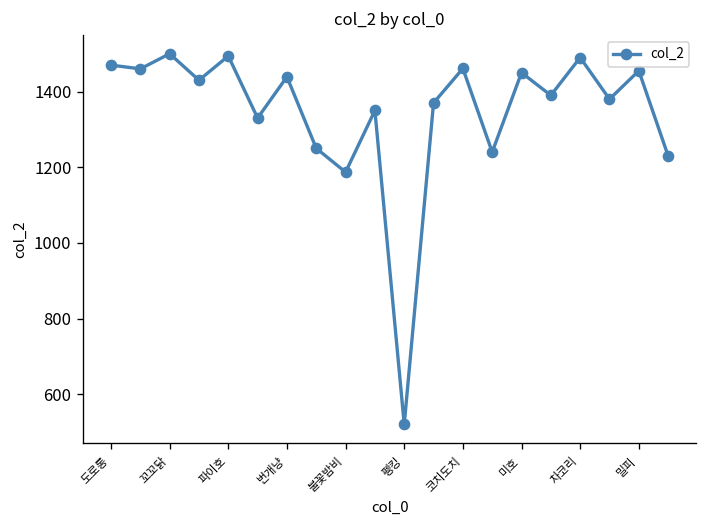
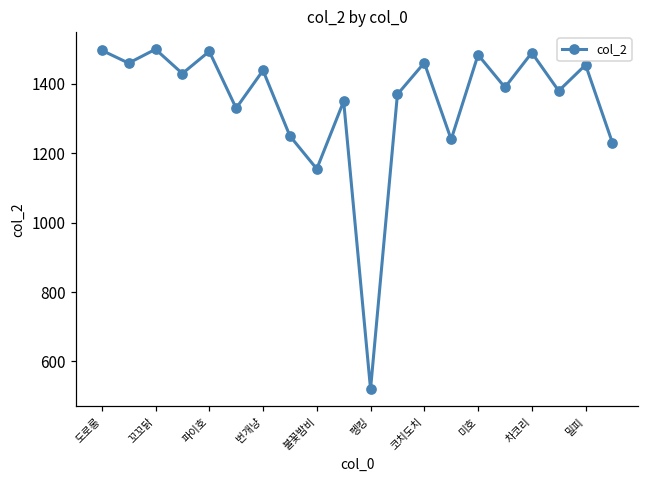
도로롱: 1470 -> 1500
불꽃밤비: 1190 -> 1160
미호: 1450 -> 1480
